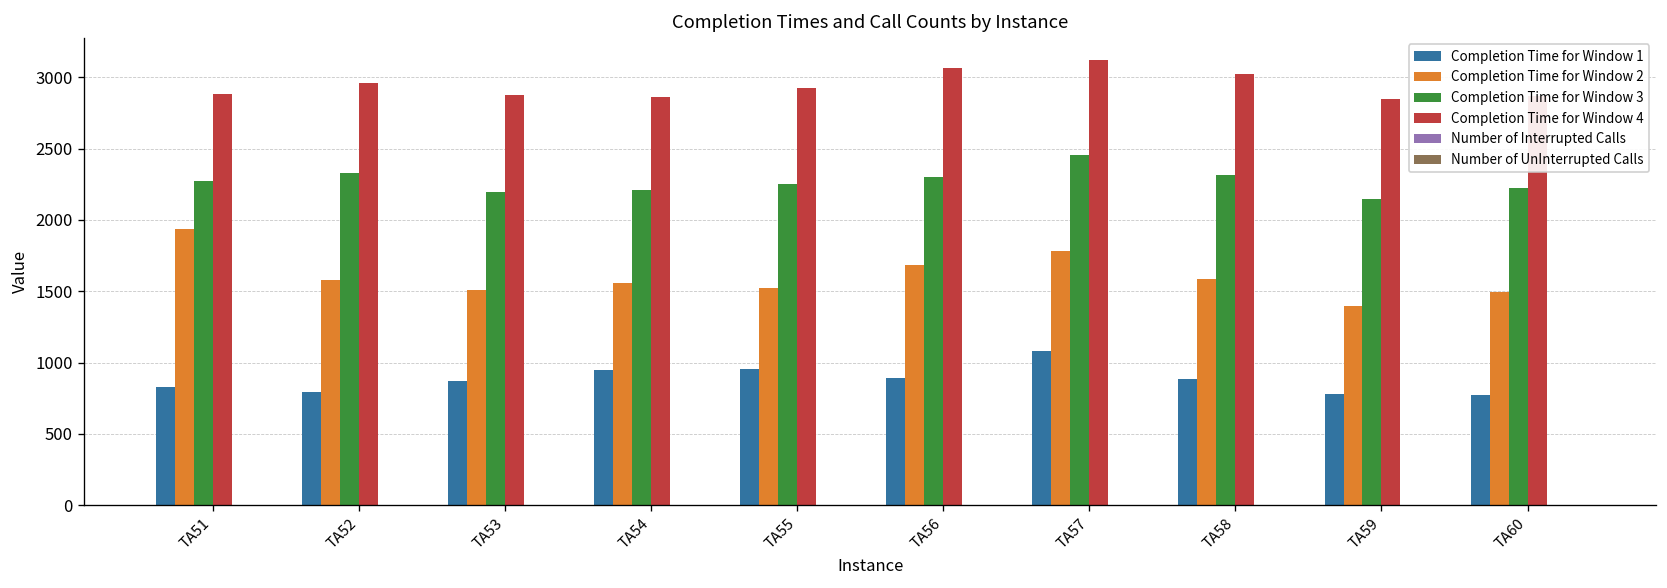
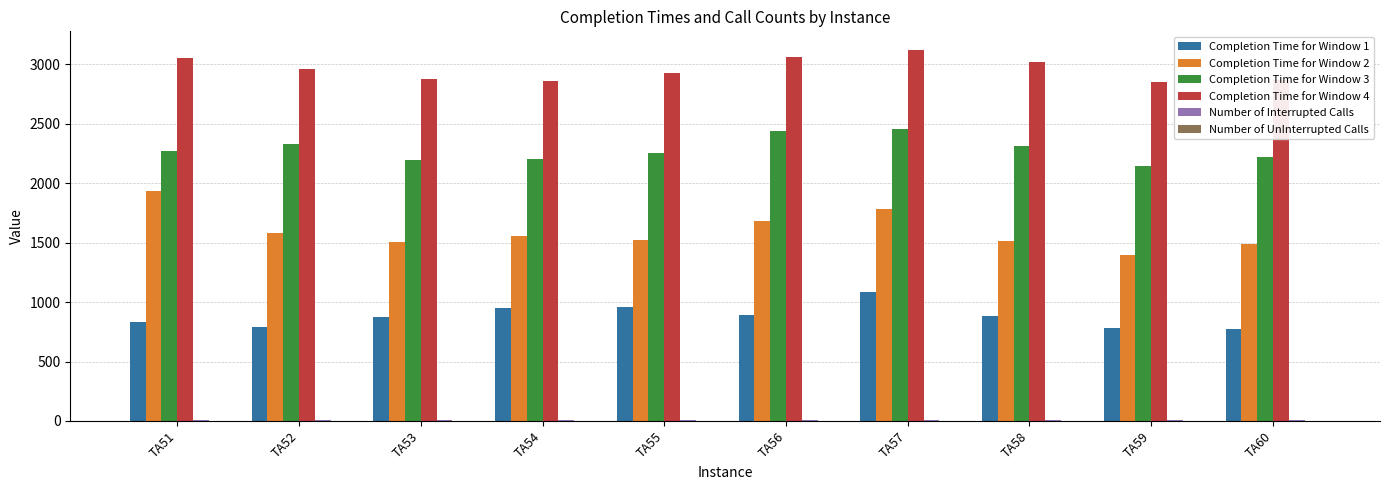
Completion Time for Window 4, TA51: 2880 -> 3050
Completion Time for Window 3, TA56: 2300 -> 2440
Completion Time for Window 2, TA58: 1590 -> 1520
